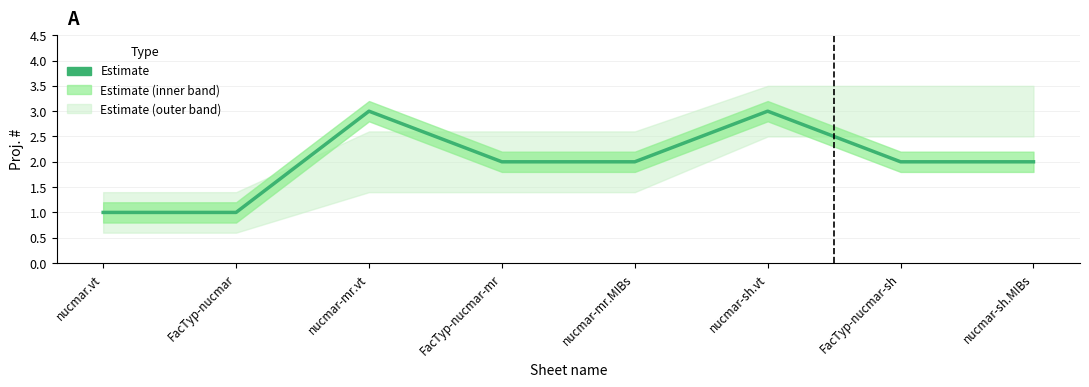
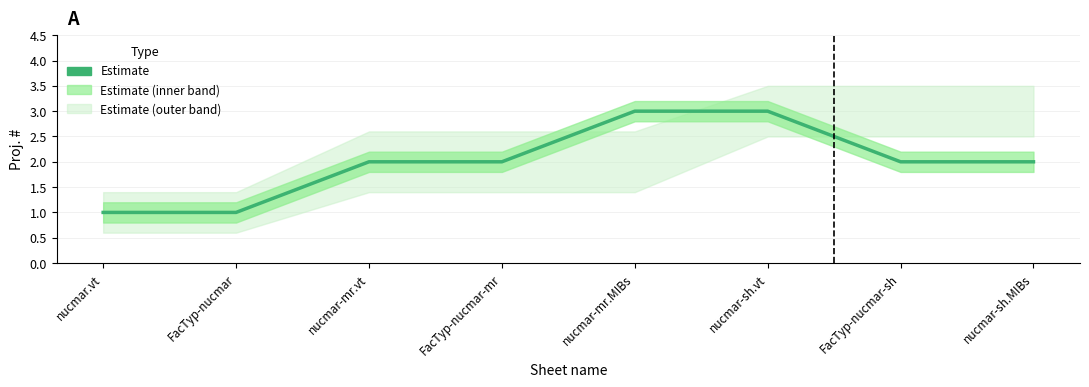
Estimate, nucmar-mr.vt: 3 -> 2
Estimate, nucmar-mr.MIBs: 2 -> 3
